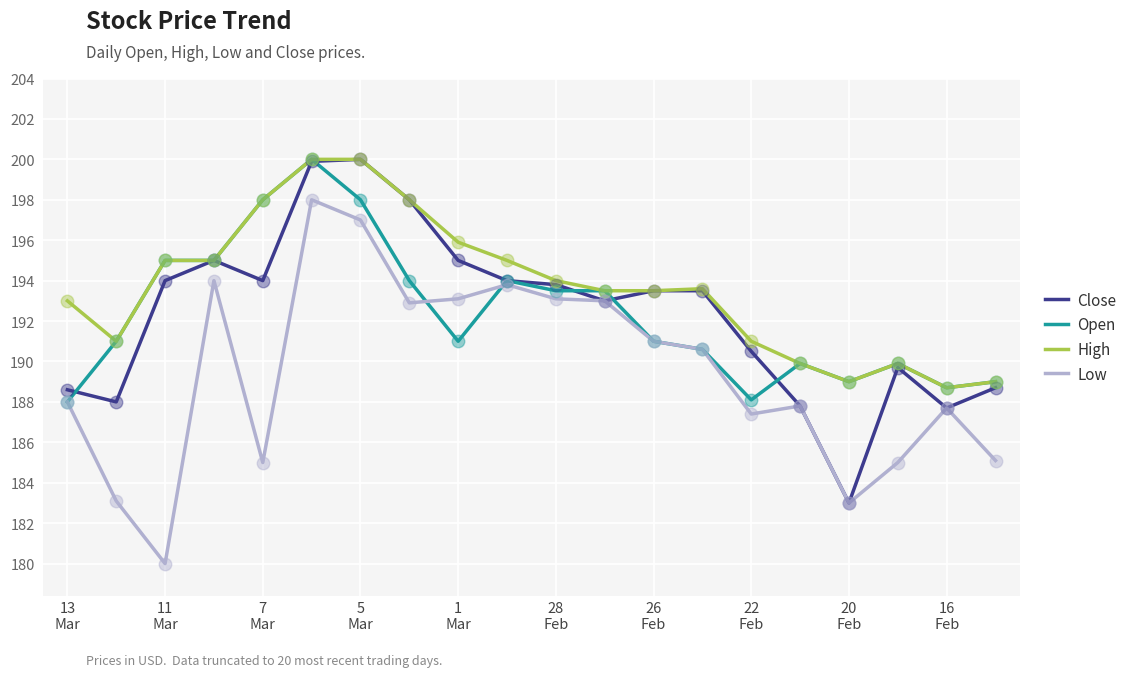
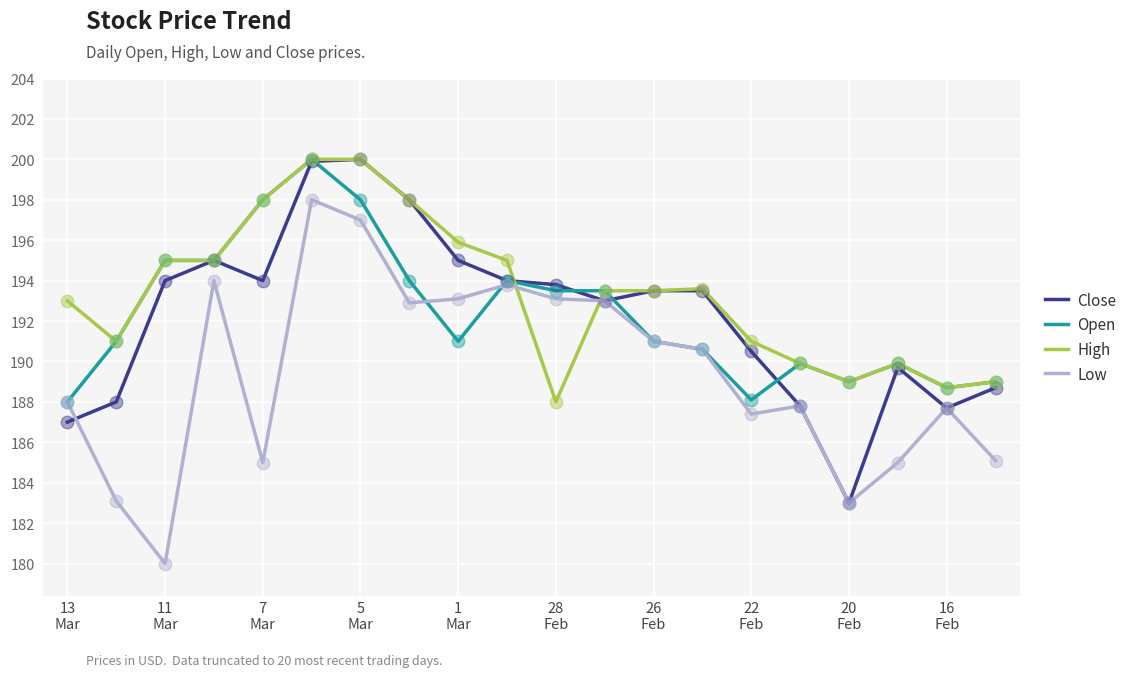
Close, 13 Mar: 188.6 -> 187.0
High, 28 Feb: 194 -> 188
